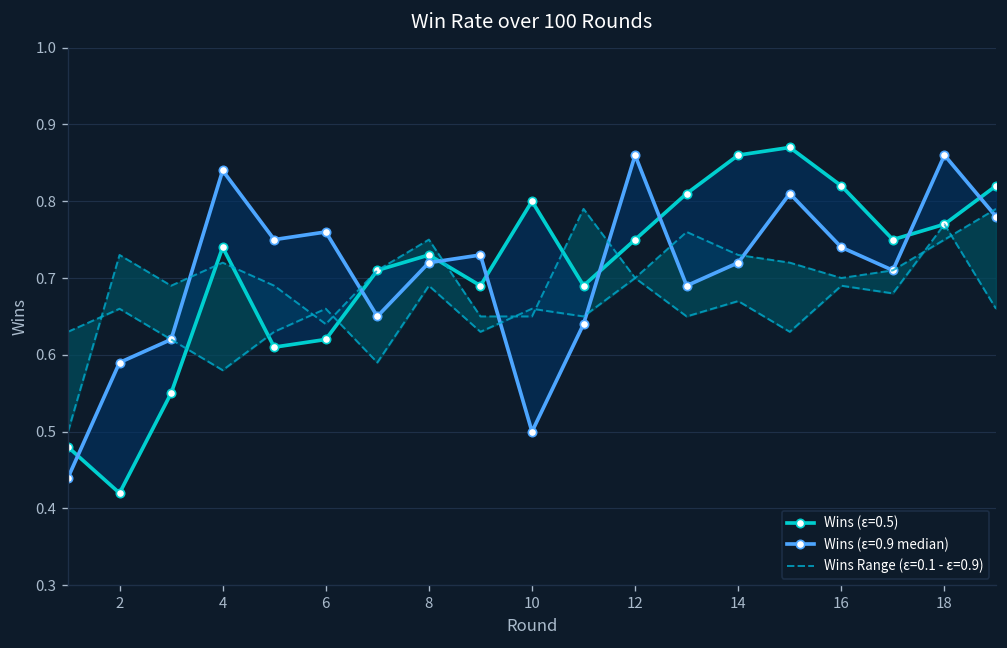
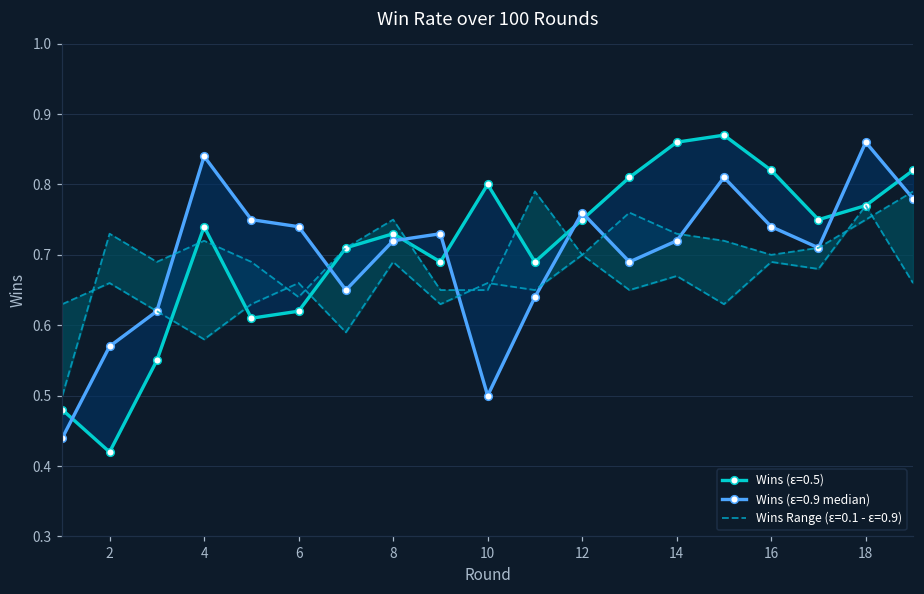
Wins (ε=0.9 median), 2: 0.59 -> 0.57
Wins (ε=0.9 median), 6: 0.76 -> 0.74
Wins (ε=0.9 median), 12: 0.86 -> 0.76
